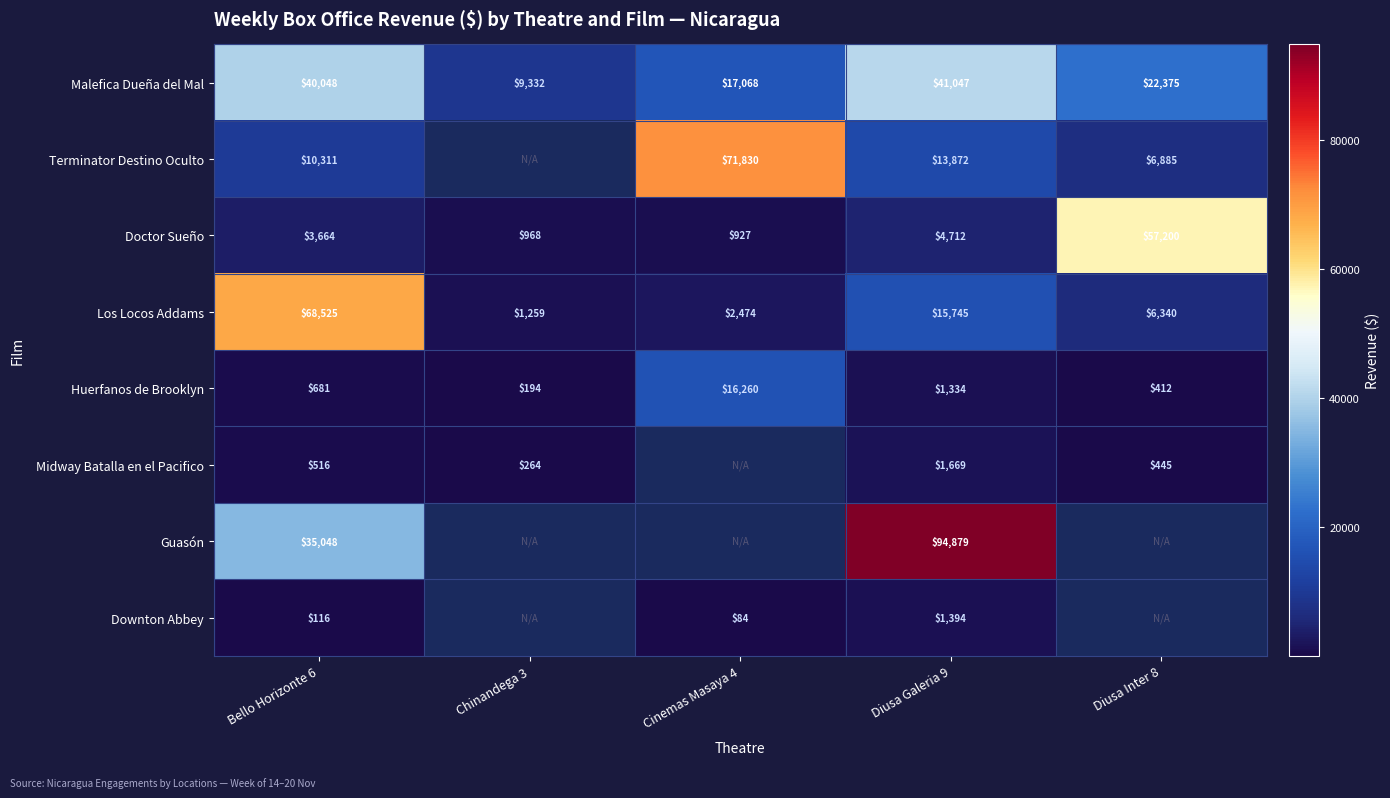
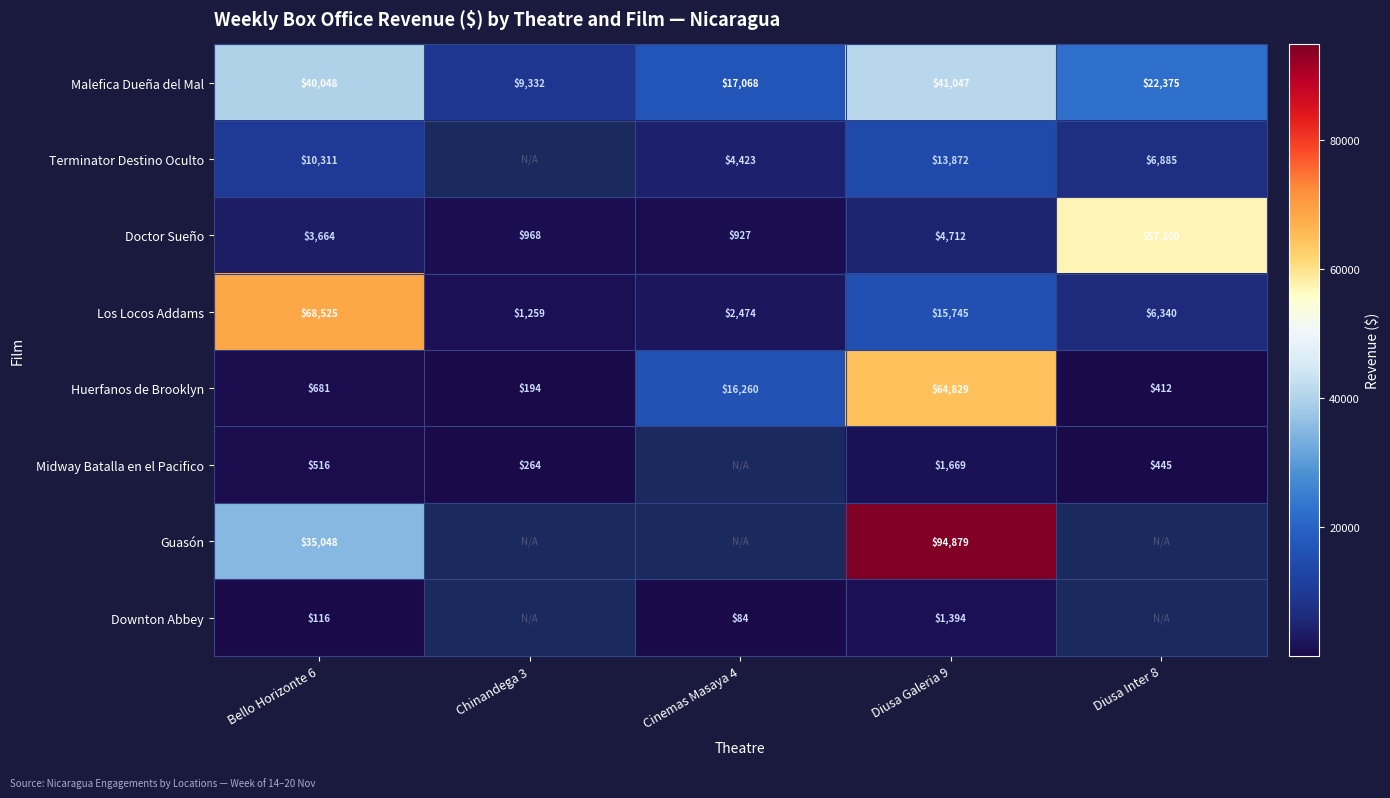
Terminator Destino Oculto, Cinemas Masaya 4: $71,830 -> $4,423
Huerfanos de Brooklyn, Diusa Galeria 9: $1,334 -> $64,829
